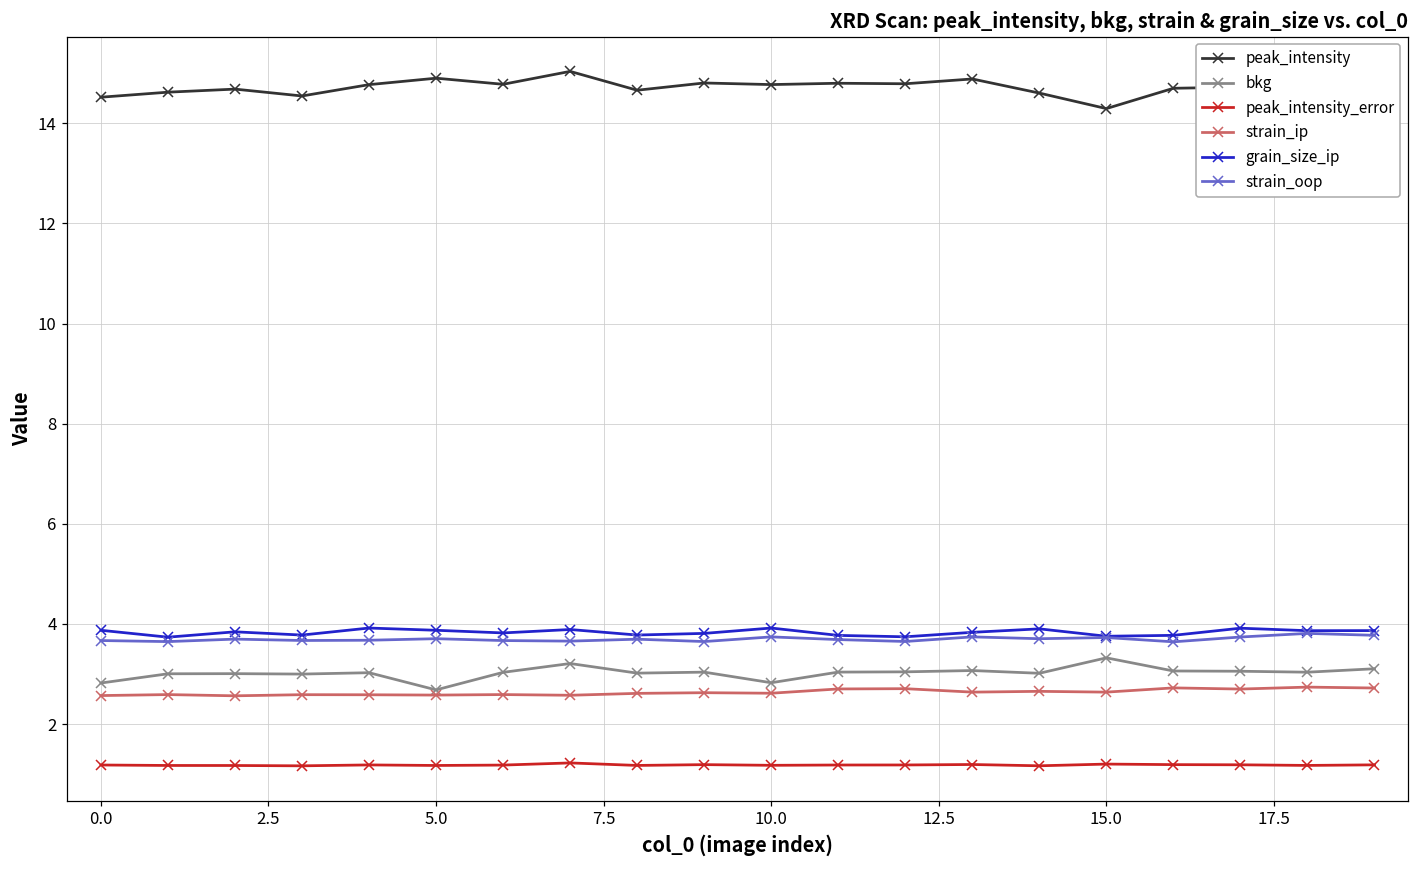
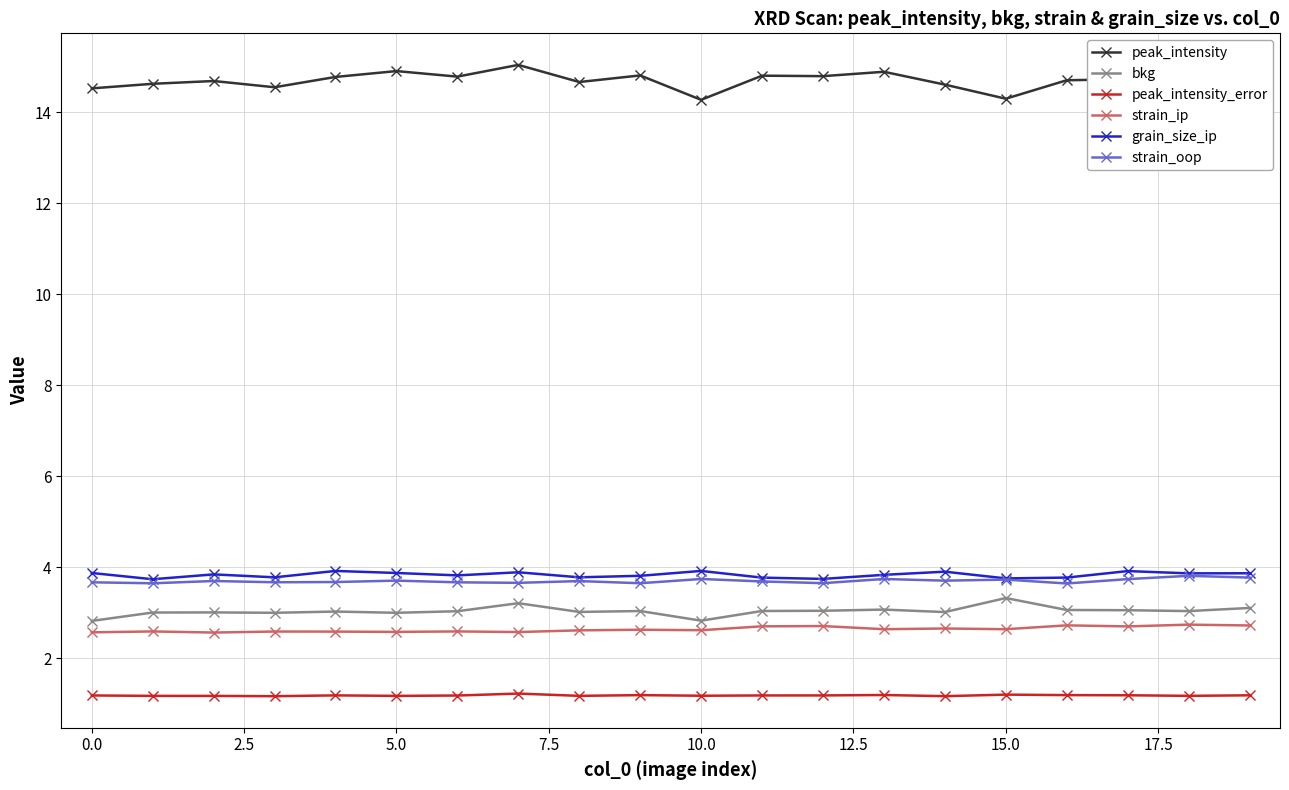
bkg, 5.0: 2.7 -> 3.0
peak_intensity, 10.0: 14.8 -> 14.3
